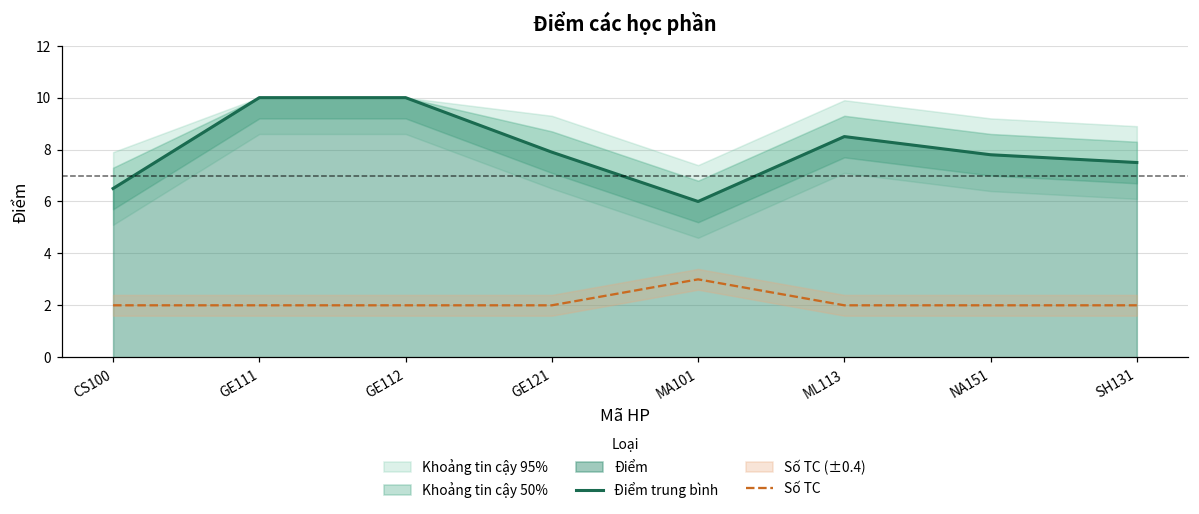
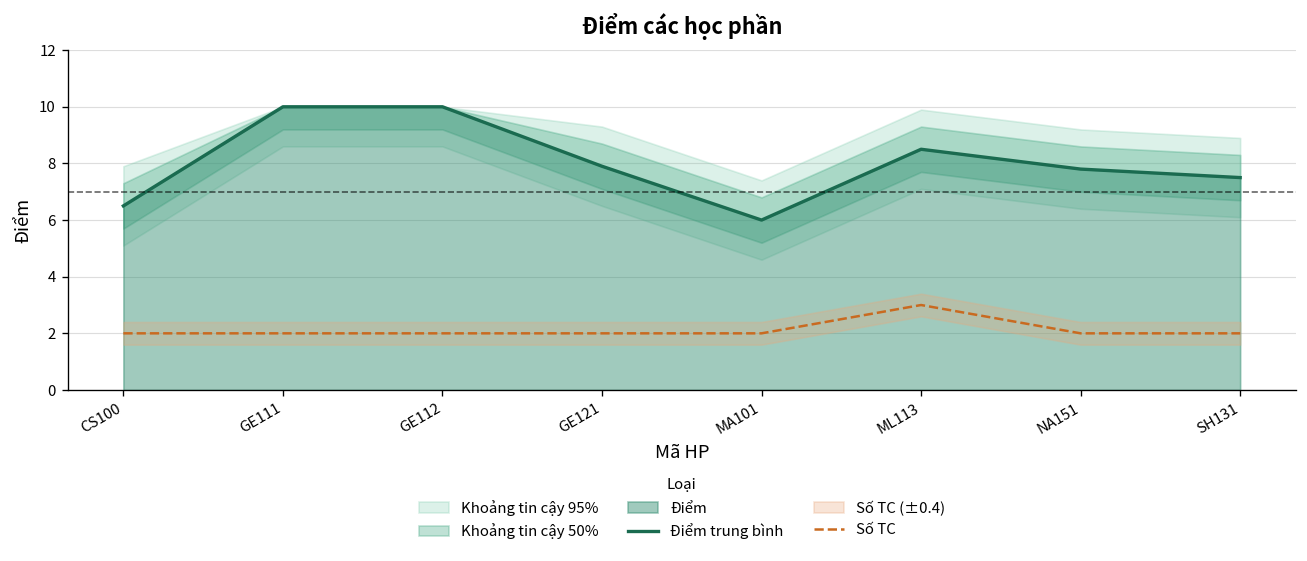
Số TC, MA101: 3 -> 2
Số TC, ML113: 2 -> 3
